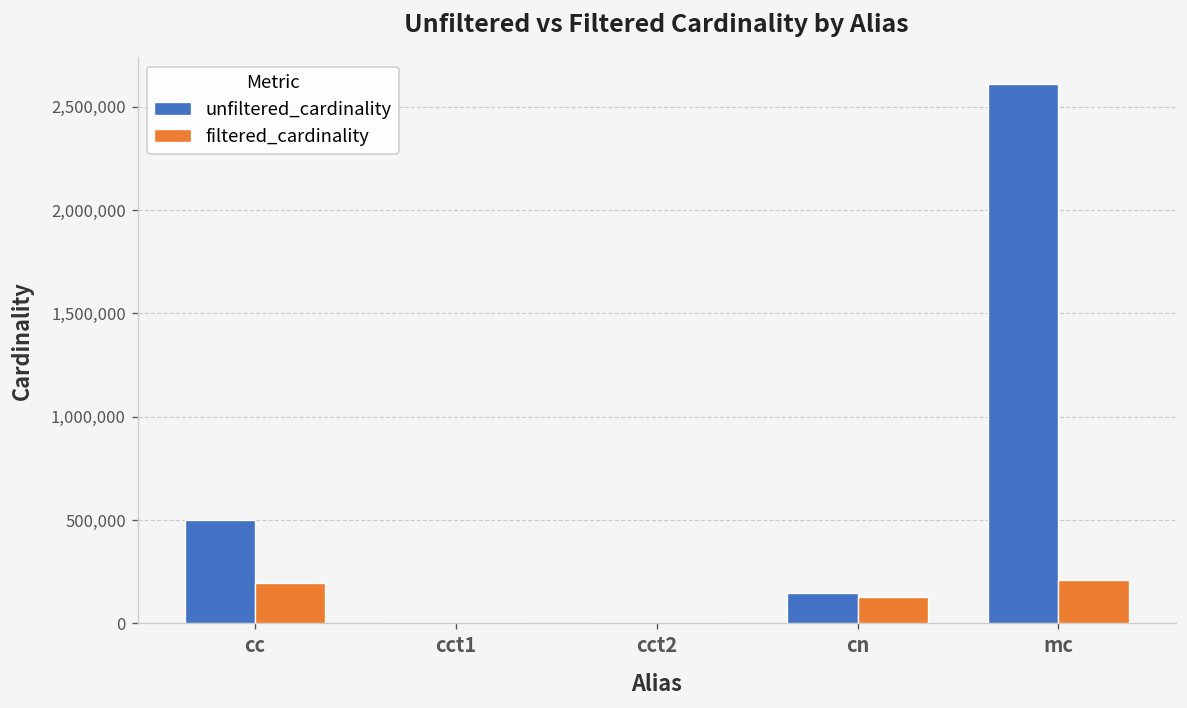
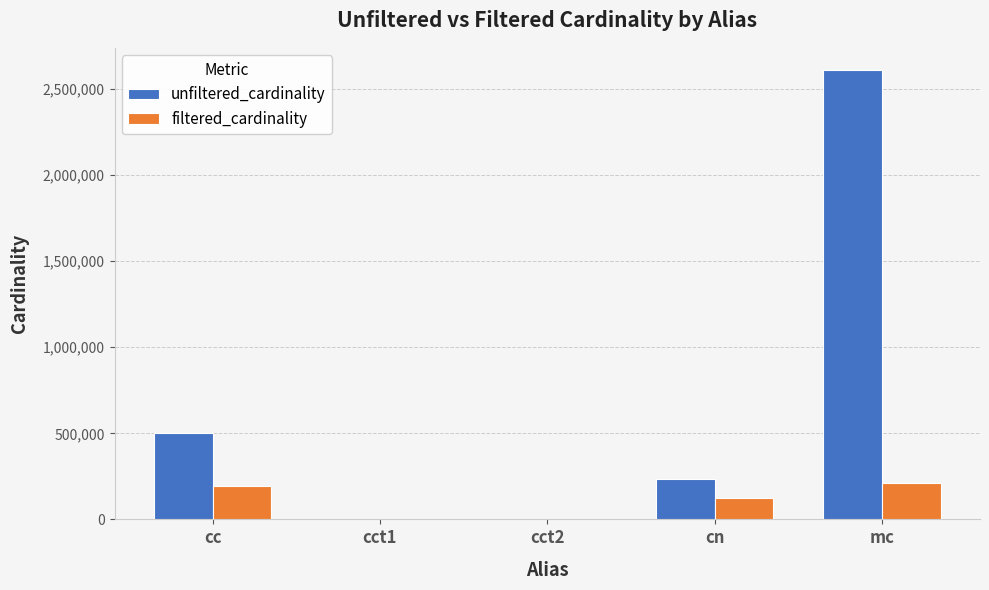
unfiltered_cardinality, cn: 140,000 -> 230,000
